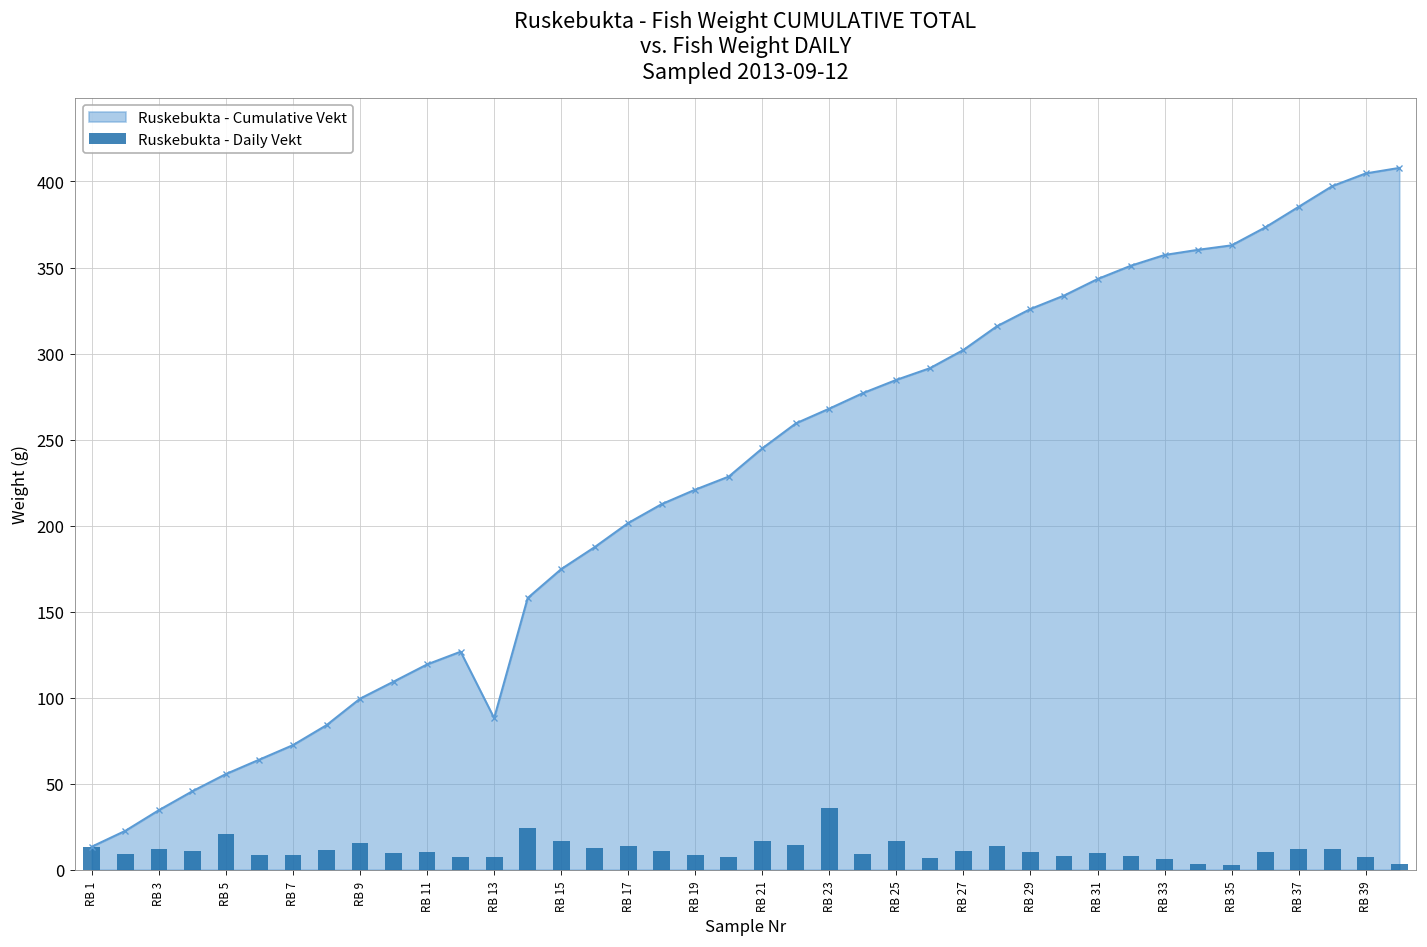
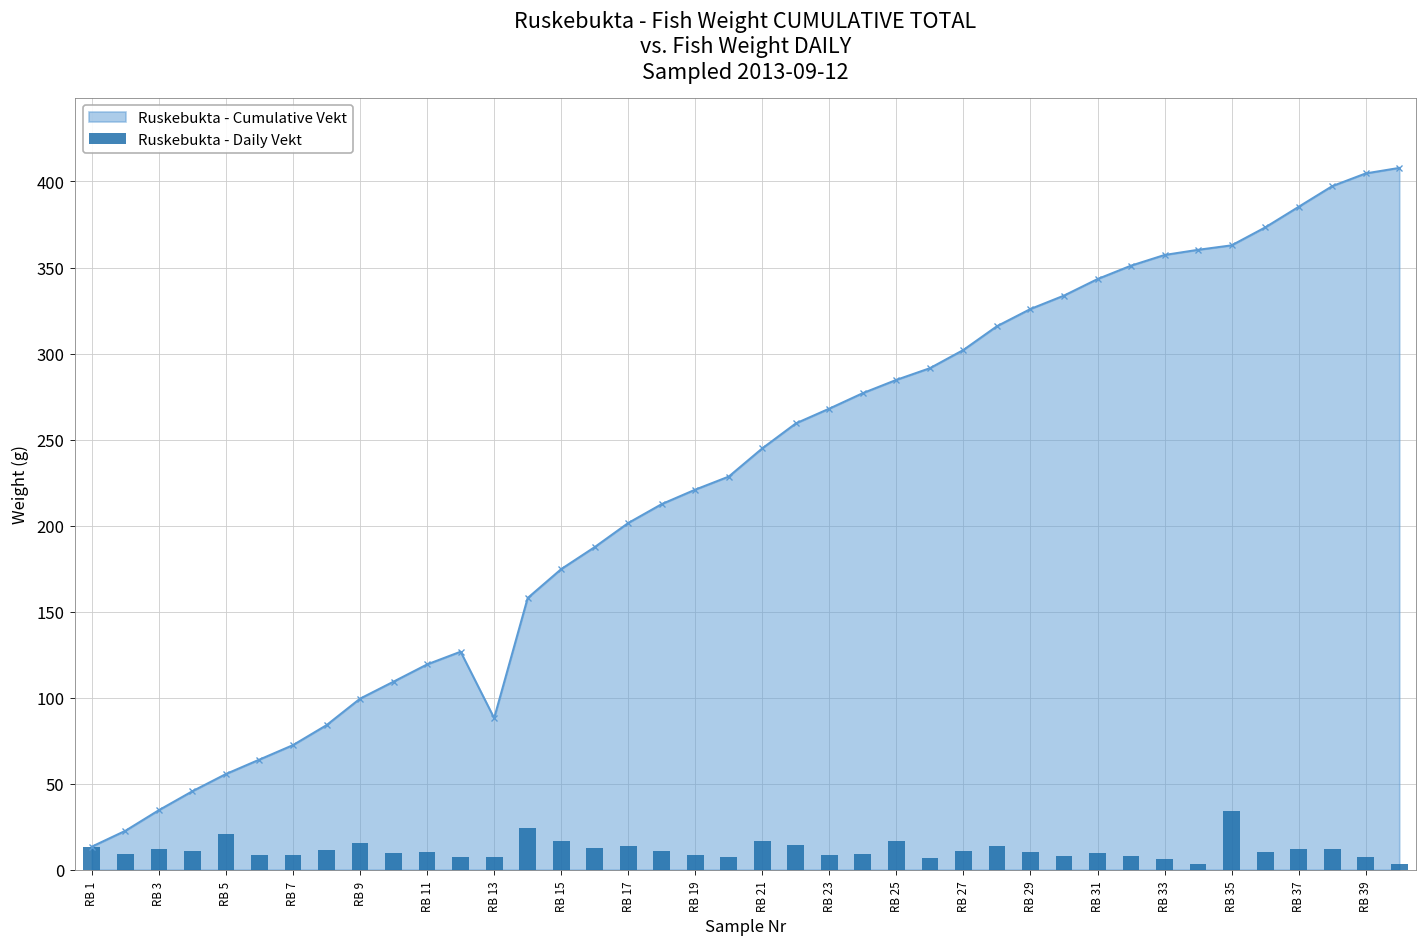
Ruskebukta - Daily Vekt, RB 23: 36 -> 9
Ruskebukta - Daily Vekt, RB 35: 3 -> 34
